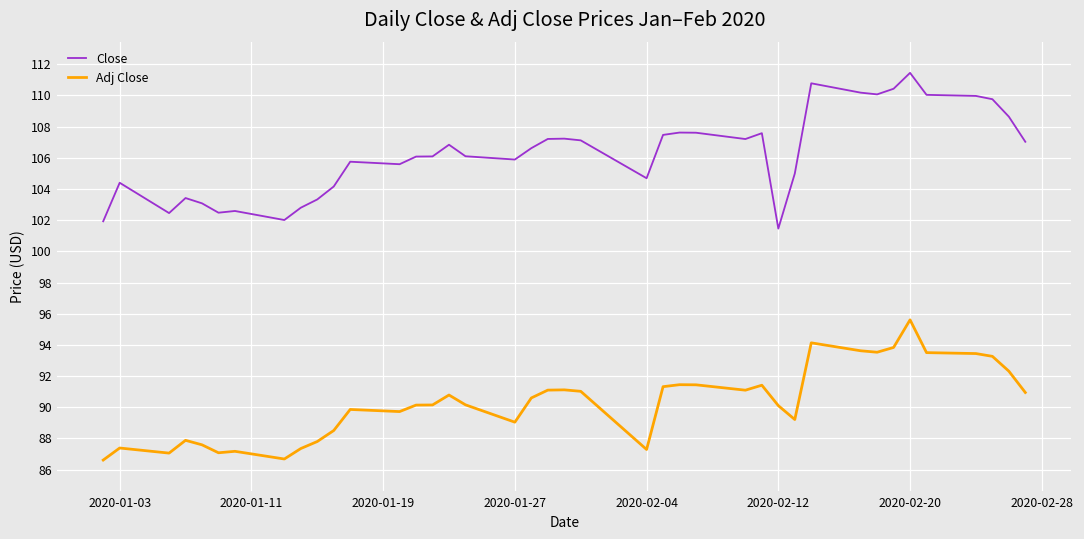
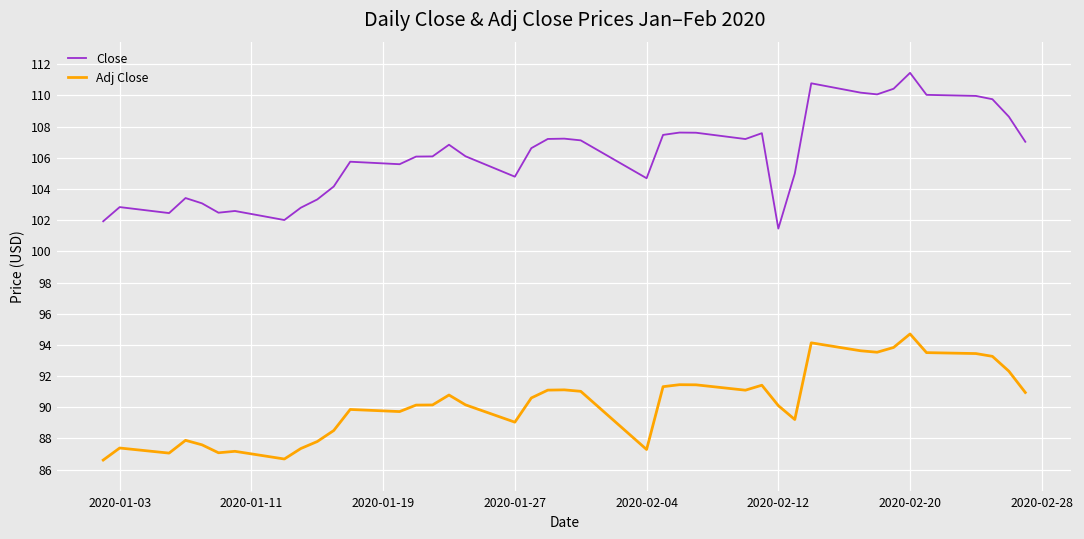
Close, 2020-01-03: 104.4 -> 102.8
Close, 2020-01-27: 105.9 -> 104.8
Adj Close, 2020-02-20: 95.6 -> 94.7
